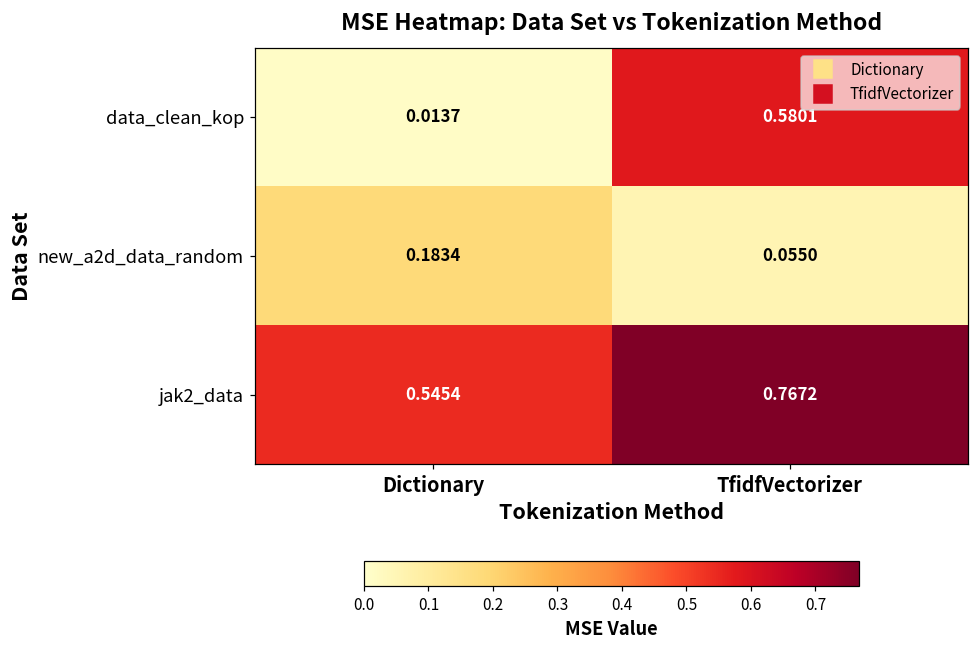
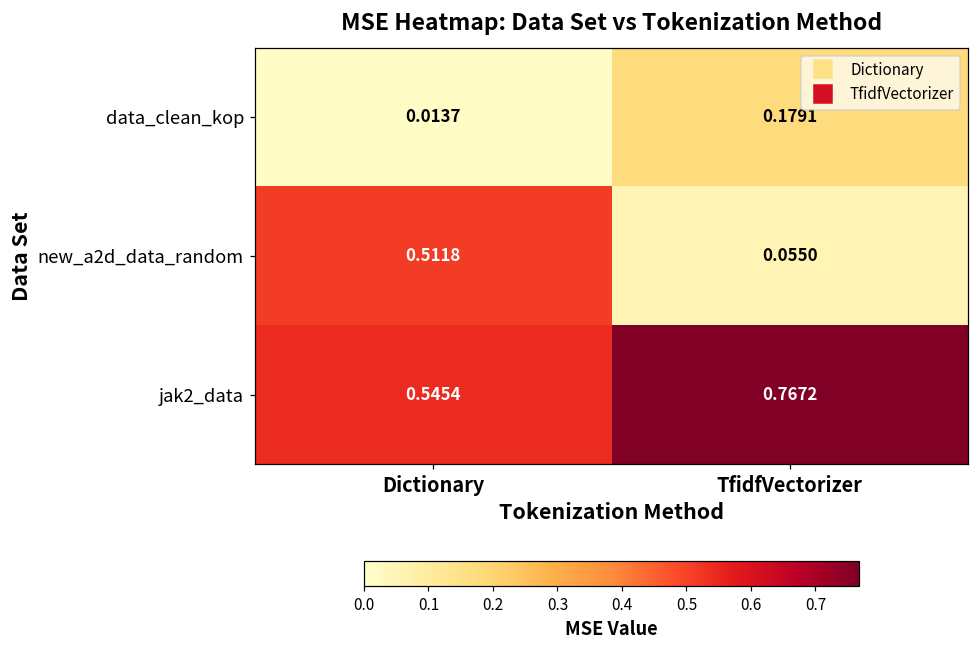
data_clean_kop, TfidfVectorizer: 0.5801 -> 0.1791
new_a2d_data_random, Dictionary: 0.1834 -> 0.5118
